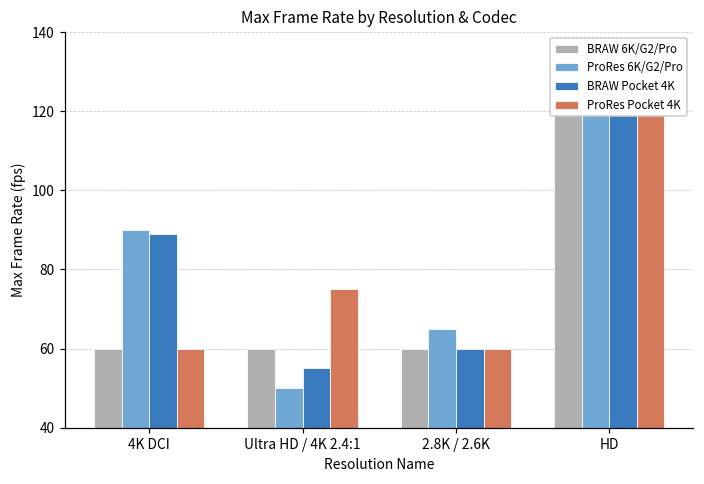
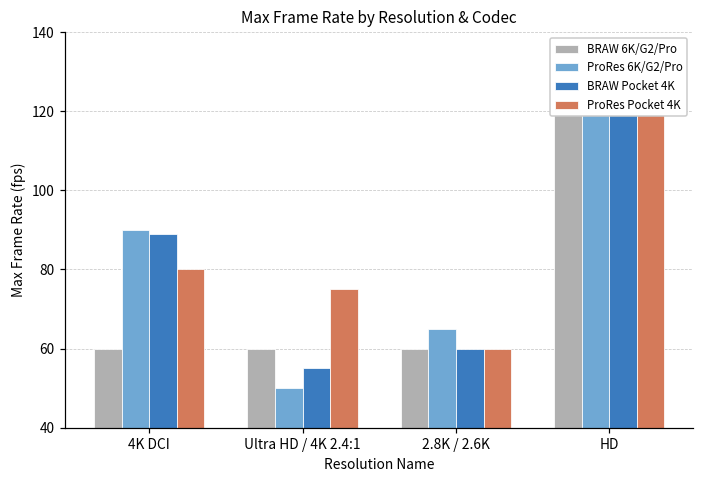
ProRes Pocket 4K, 4K DCI: 60 -> 80
